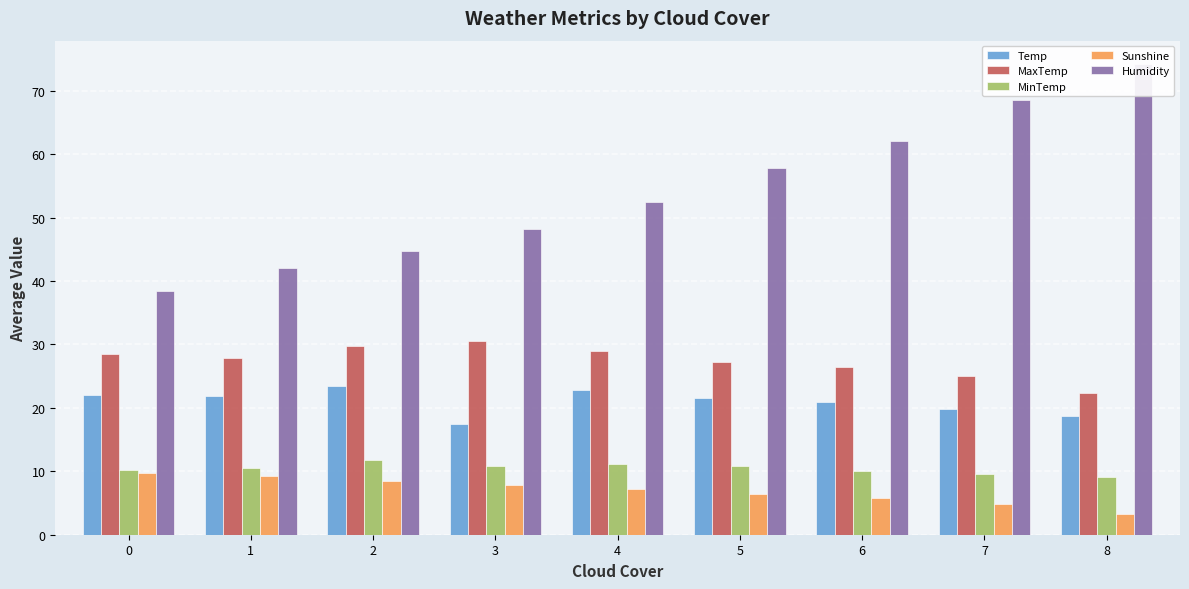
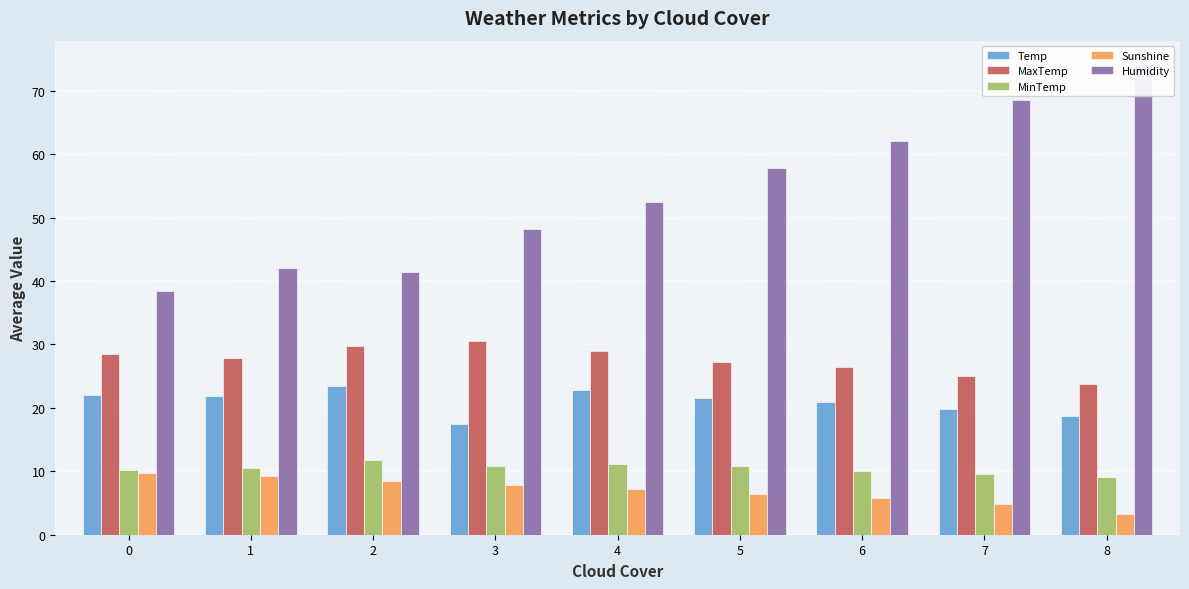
Humidity, 2: 45 -> 41
MaxTemp, 8: 22 -> 24
